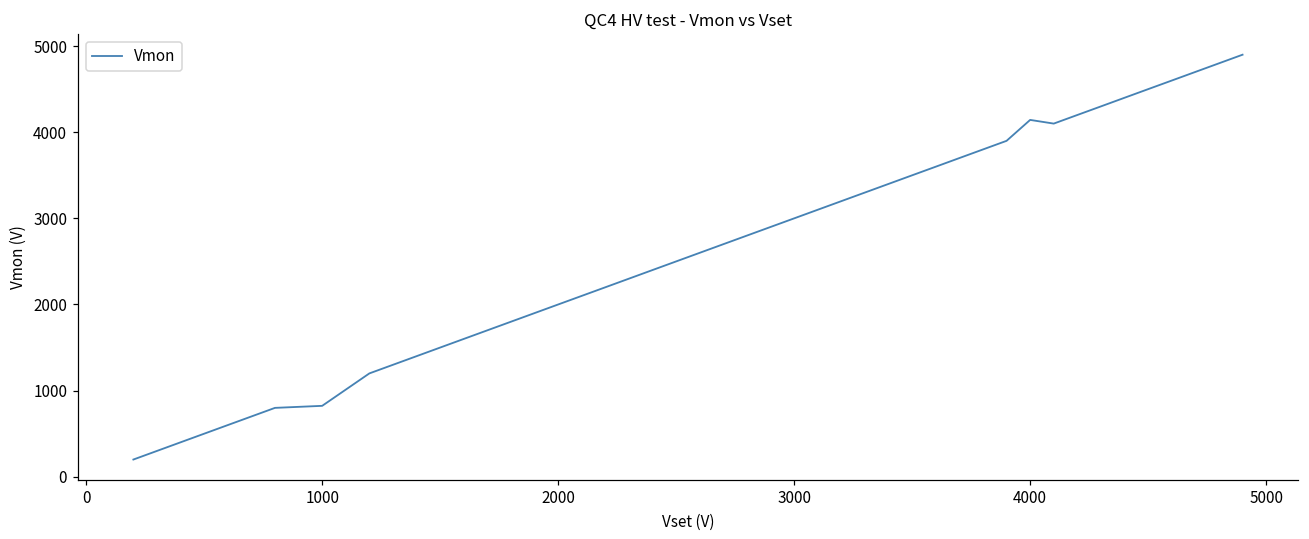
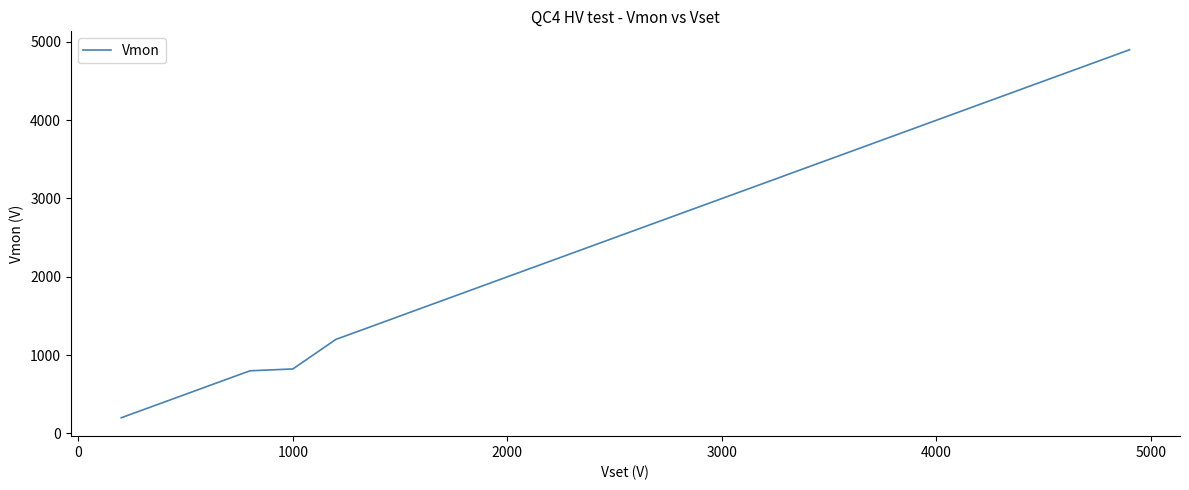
4000: 4100 -> 4000
